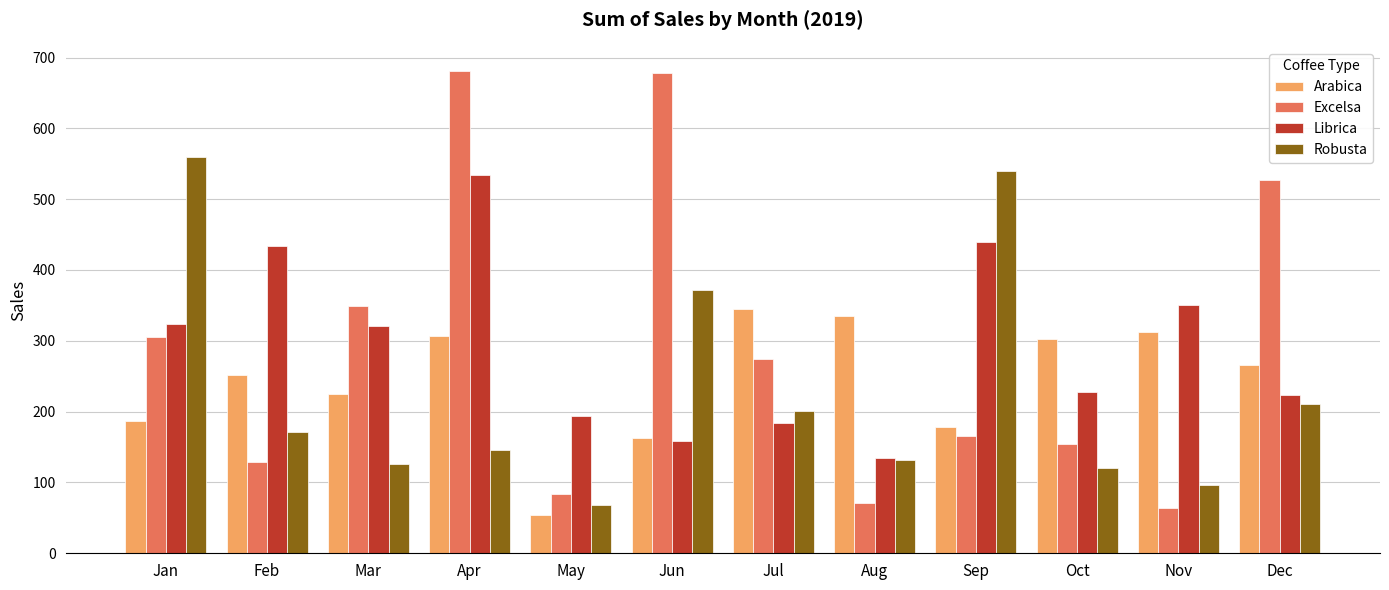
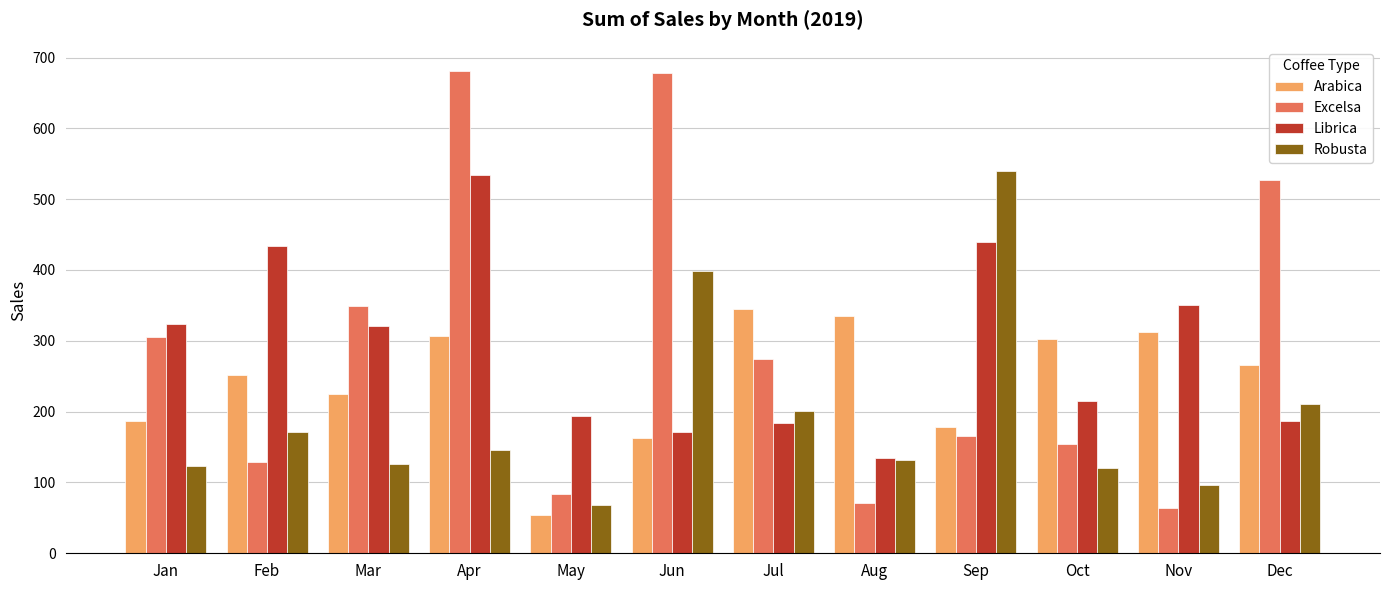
Robusta, Jan: 560 -> 120
Librica, Jun: 160 -> 170
Robusta, Jun: 370 -> 400
Librica, Oct: 230 -> 220
Librica, Dec: 220 -> 190
